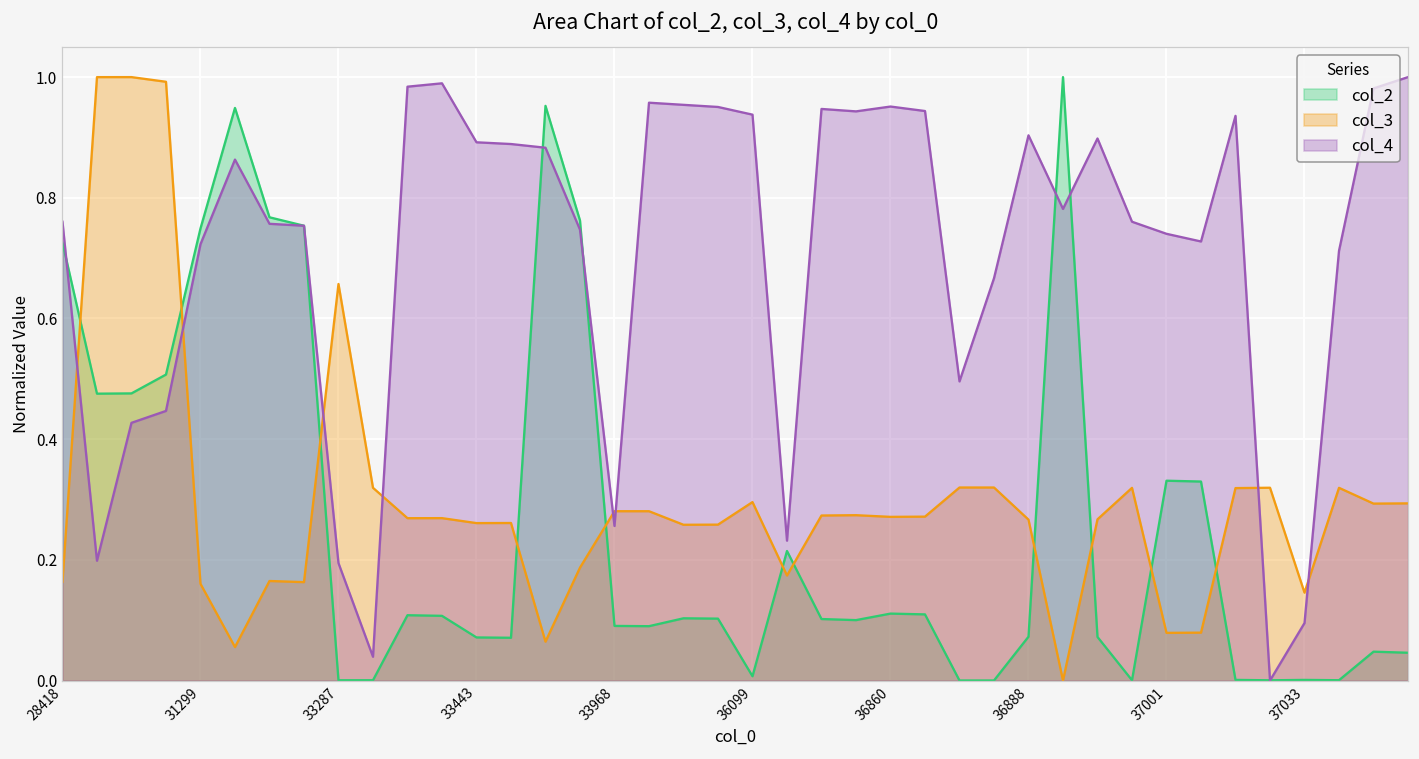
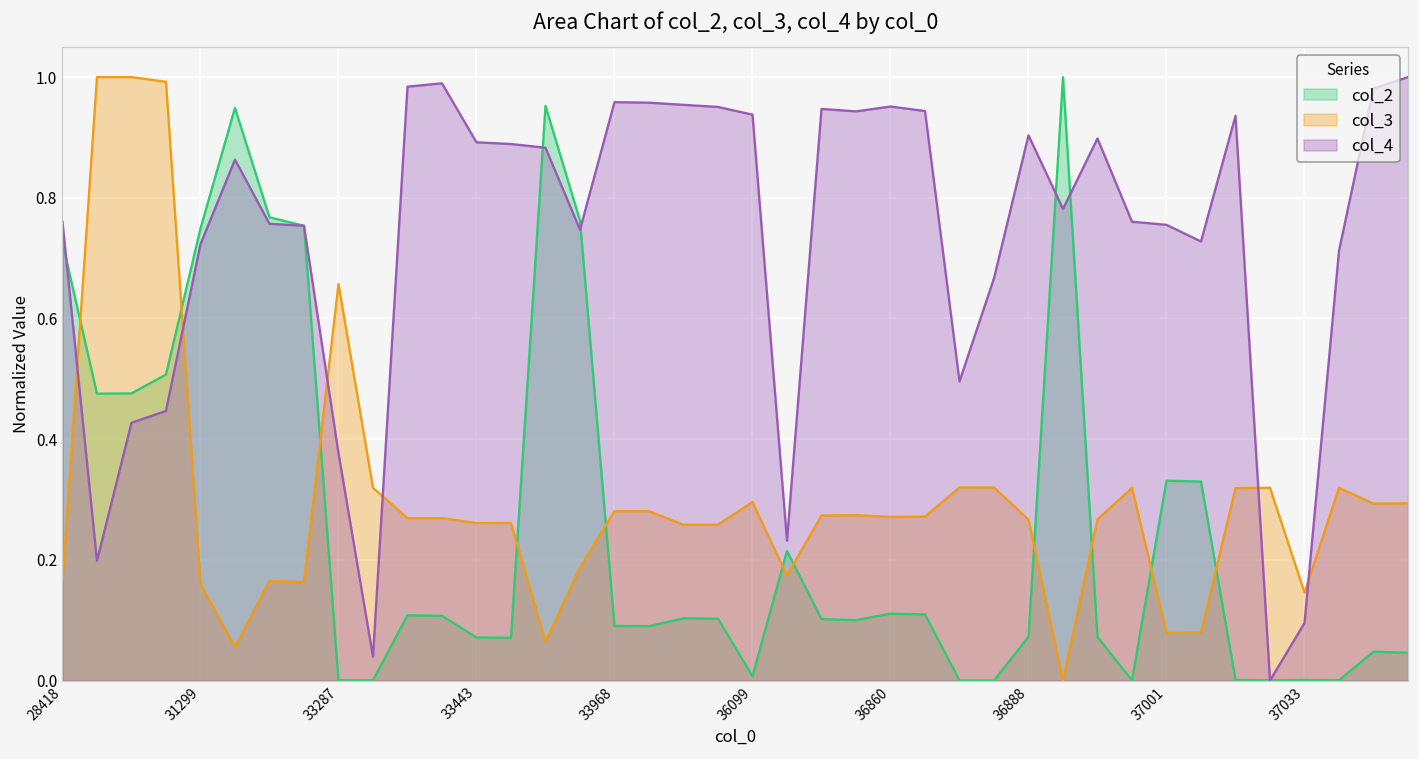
col_4, 33287: 0.19 -> 0.38
col_4, 33968: 0.26 -> 0.96
col_4, 37001: 0.74 -> 0.76
